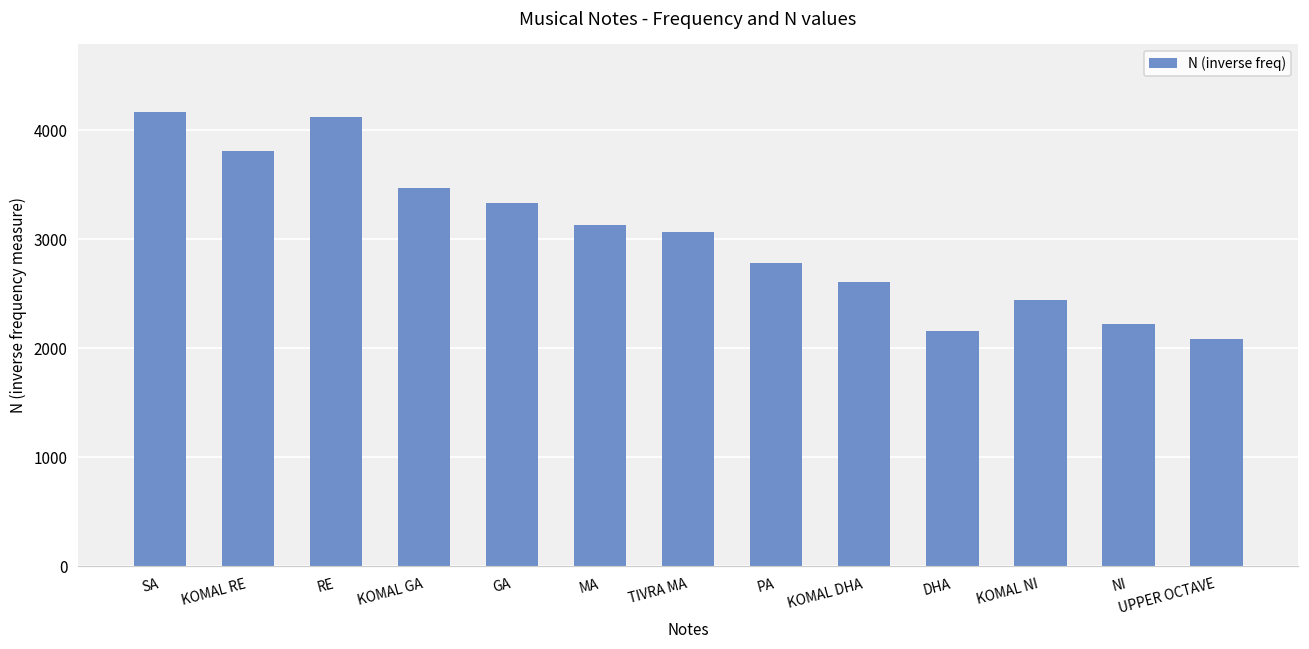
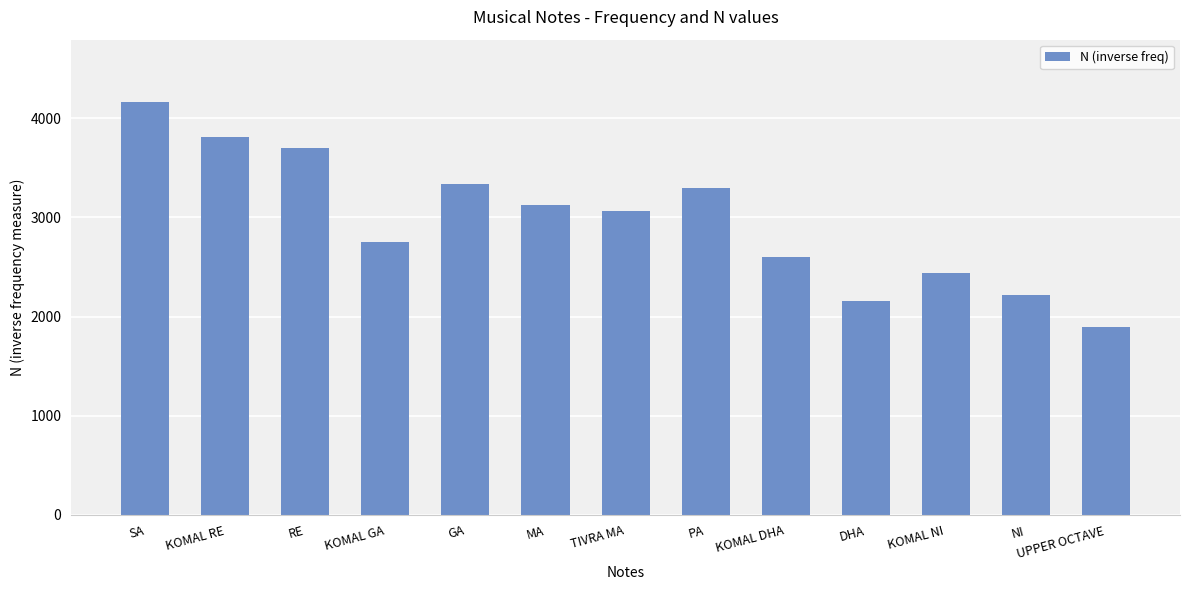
RE: 4100 -> 3700
KOMAL GA: 3500 -> 2800
PA: 2800 -> 3300
UPPER OCTAVE: 2100 -> 1900
